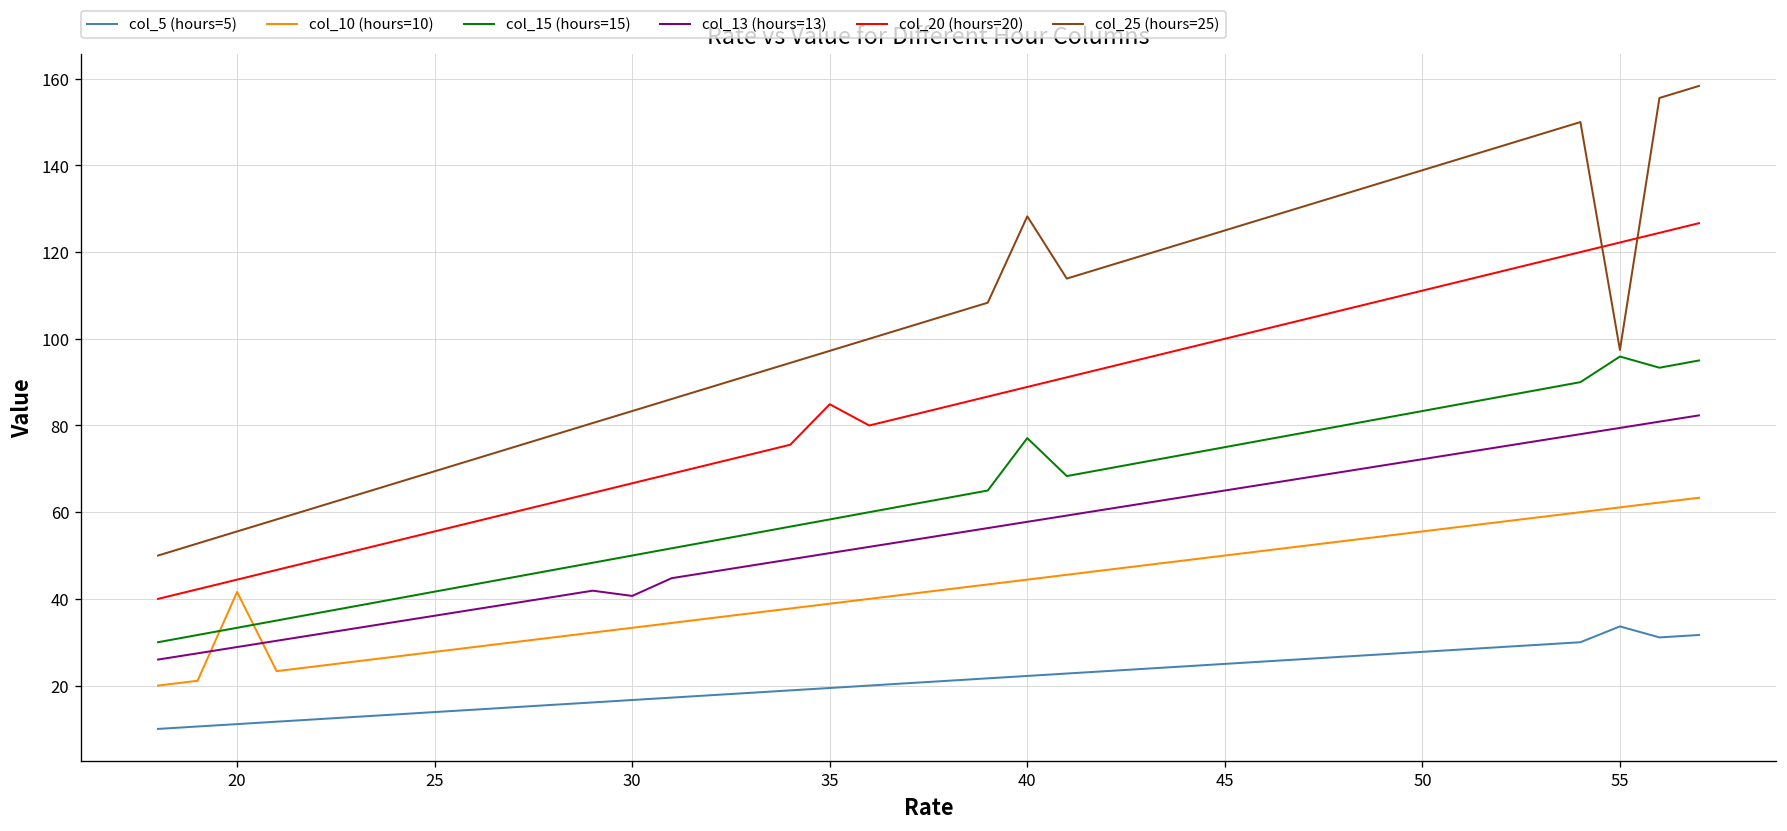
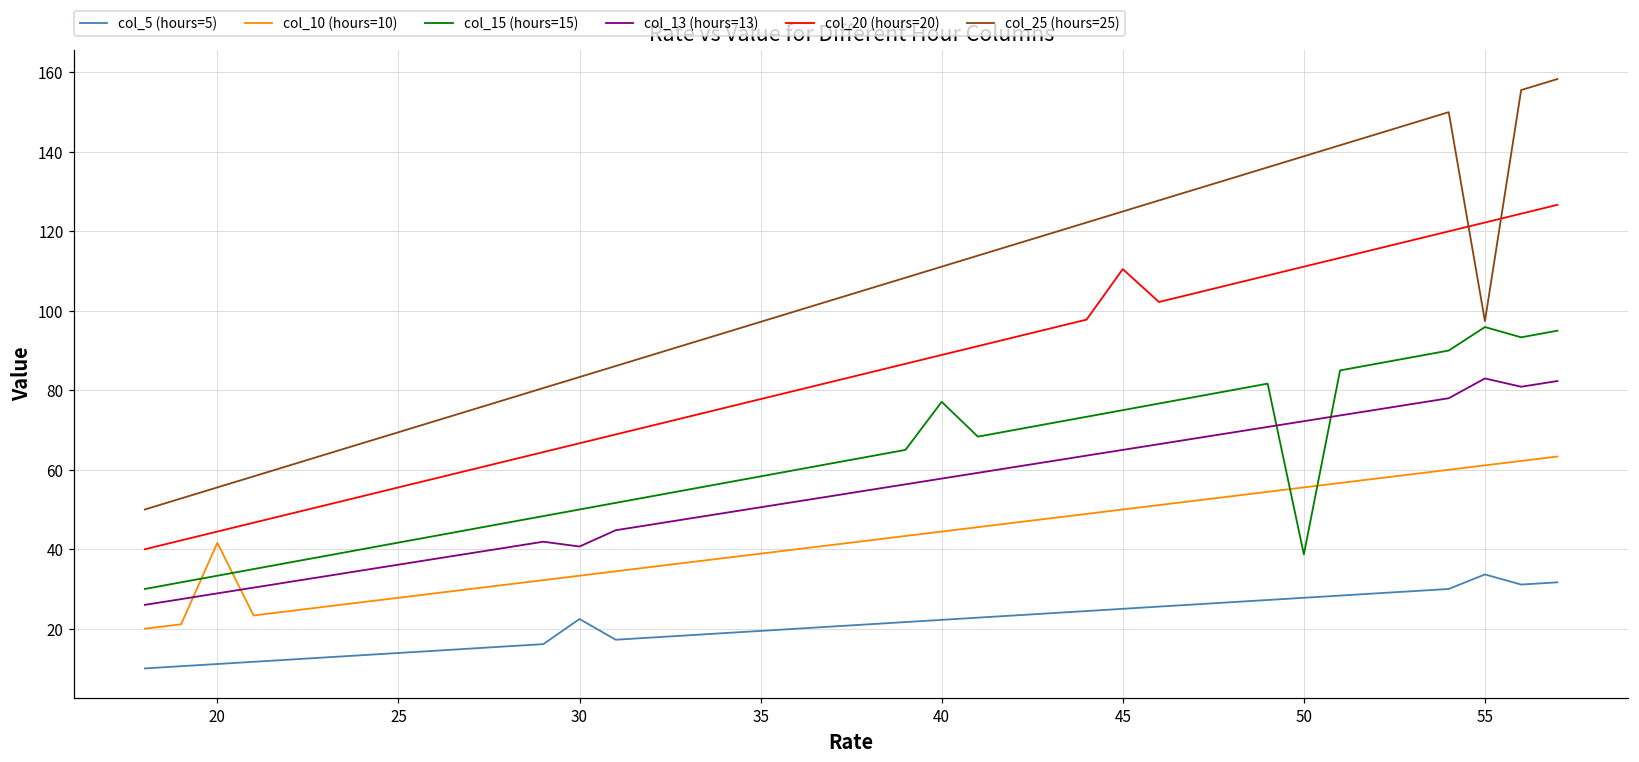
col_5 (hours=5), 30: 17 -> 22
col_20 (hours=20), 35: 85 -> 78
col_25 (hours=25), 40: 128 -> 111
col_20 (hours=20), 45: 100 -> 111
col_15 (hours=15), 50: 83 -> 39
col_13 (hours=13), 55: 79 -> 83
